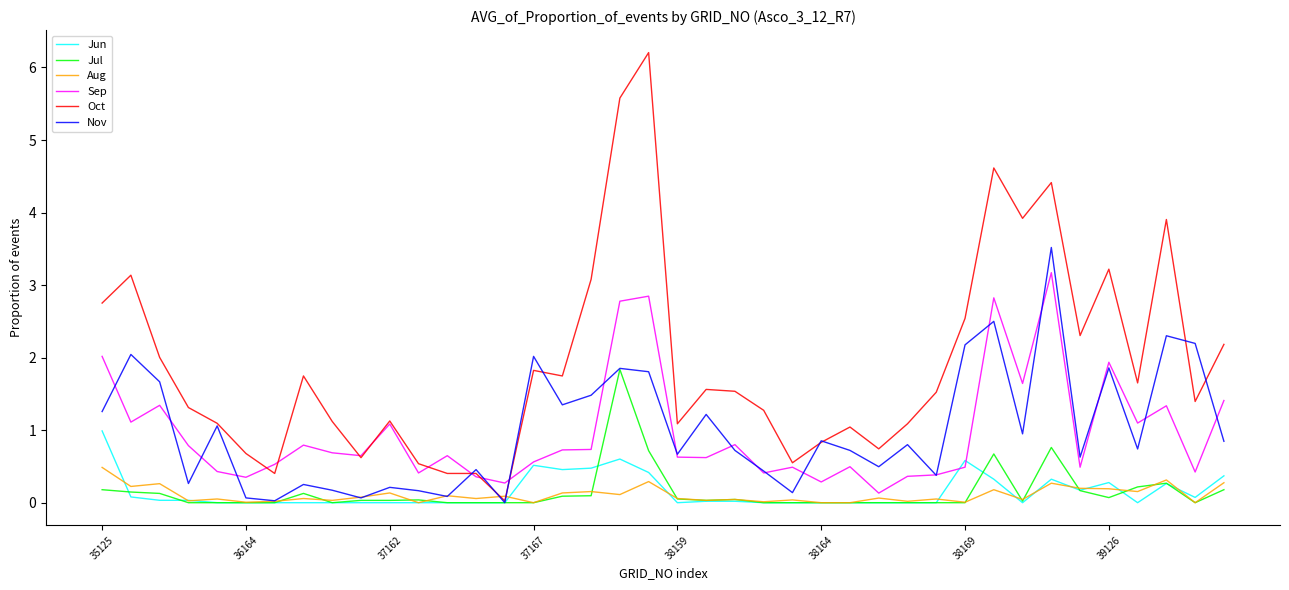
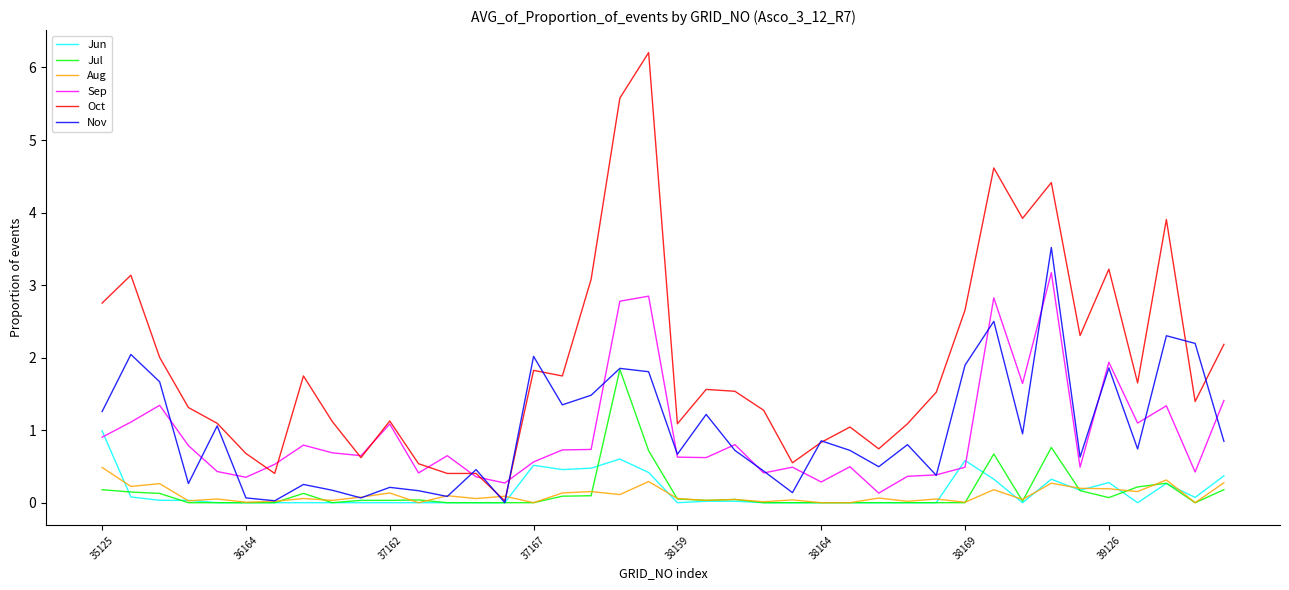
Sep, 35125: 2.0 -> 0.9
Oct, 38169: 2.5 -> 2.7
Nov, 38169: 2.2 -> 1.9
